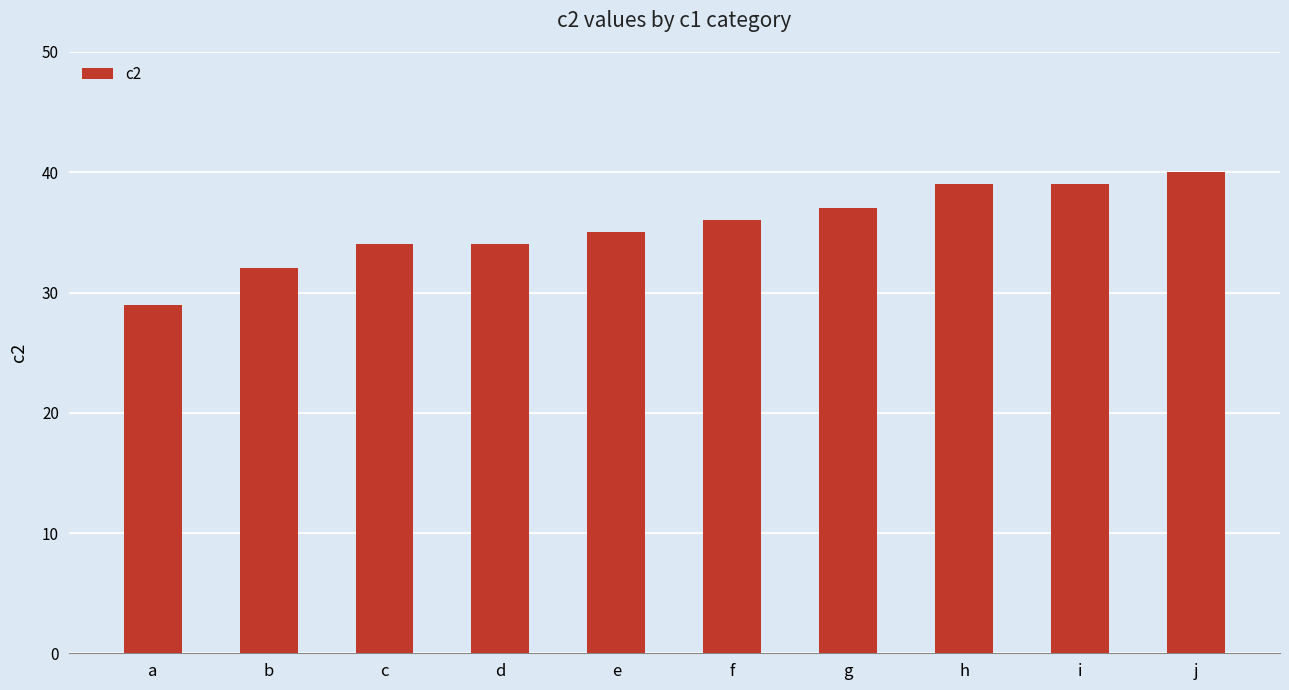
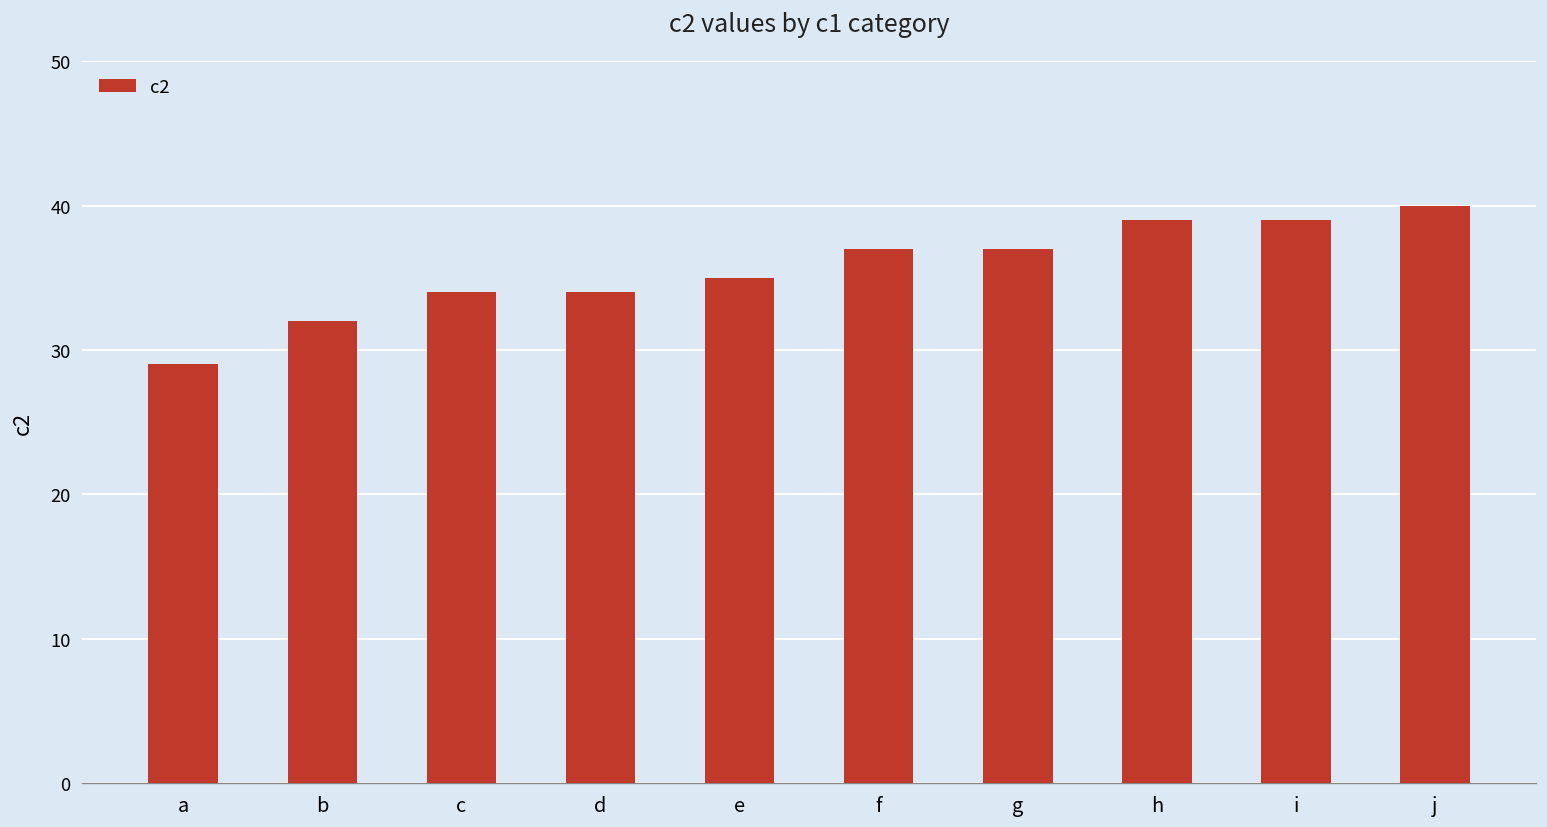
f: 36 -> 37
